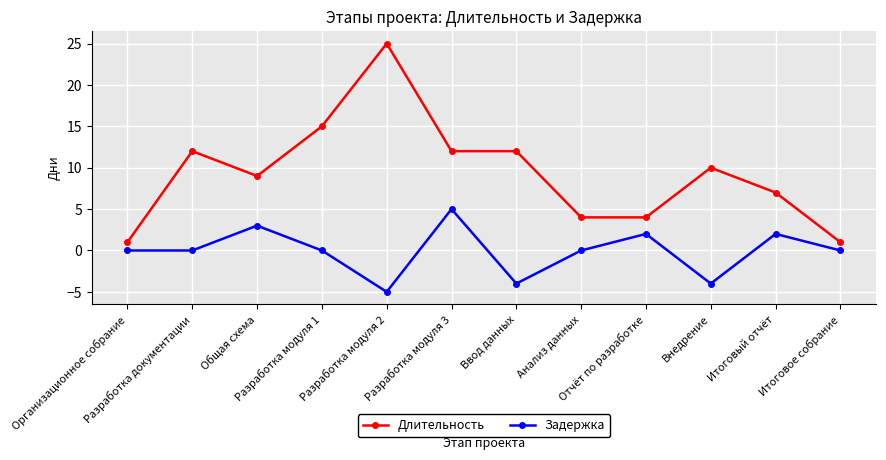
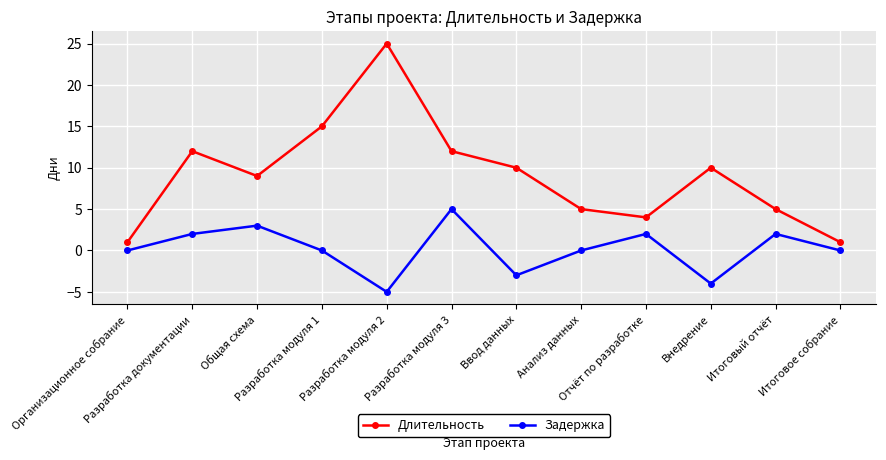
Задержка, Разработка документации: 0 -> 2
Длительность, Ввод данных: 12 -> 10
Задержка, Ввод данных: -4 -> -3
Длительность, Анализ данных: 4 -> 5
Длительность, Итоговый отчёт: 7 -> 5
